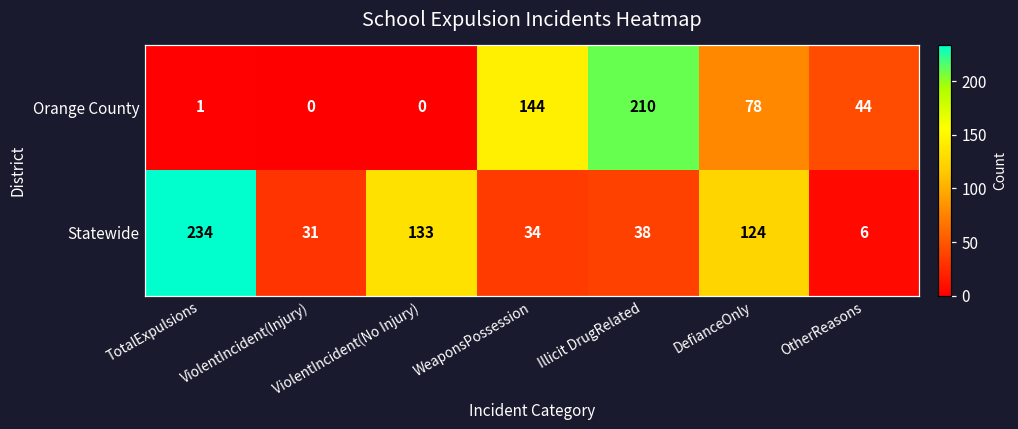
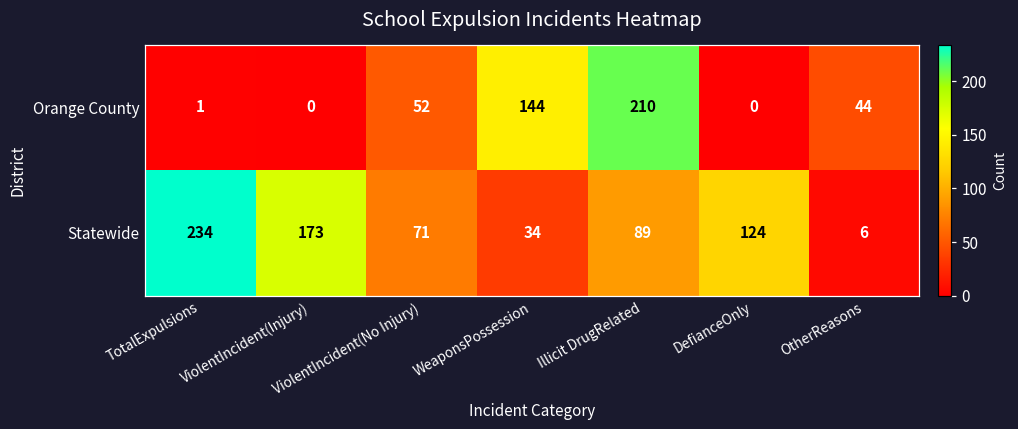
Orange County, ViolentIncident(No Injury): 0 -> 52
Orange County, DefianceOnly: 78 -> 0
Statewide, ViolentIncident(Injury): 31 -> 173
Statewide, ViolentIncident(No Injury): 133 -> 71
Statewide, Illicit DrugRelated: 38 -> 89
